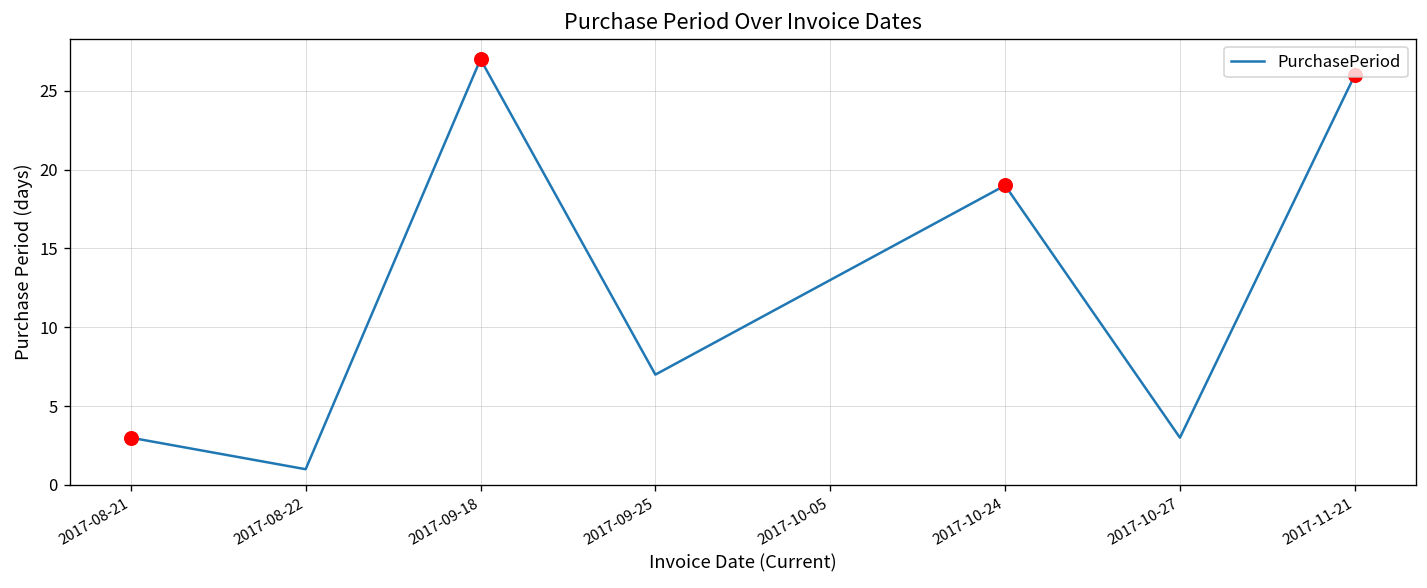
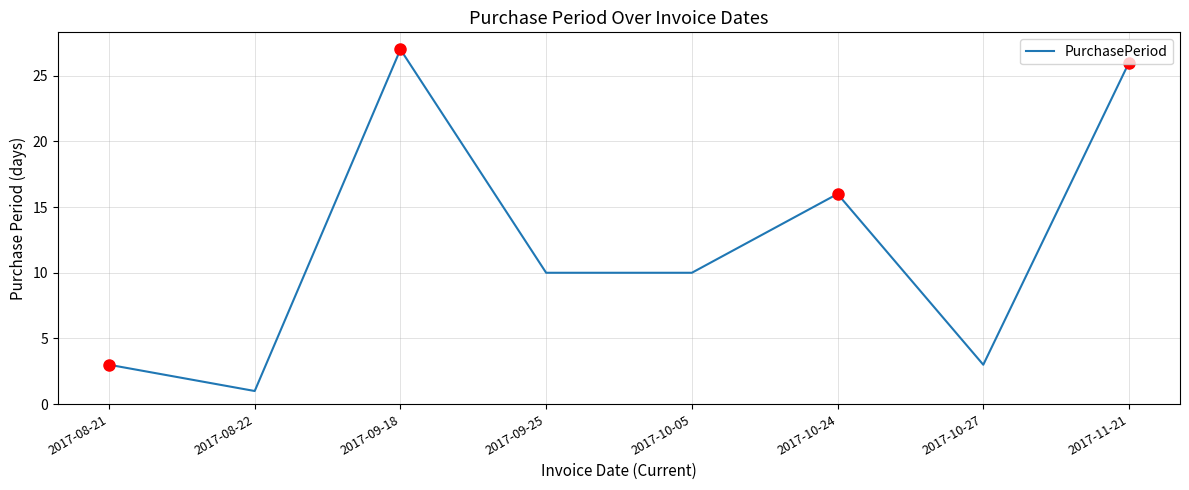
PurchasePeriod, 2017-09-25: 7 -> 10
PurchasePeriod, 2017-10-05: 13 -> 10
PurchasePeriod, 2017-10-24: 19 -> 16
